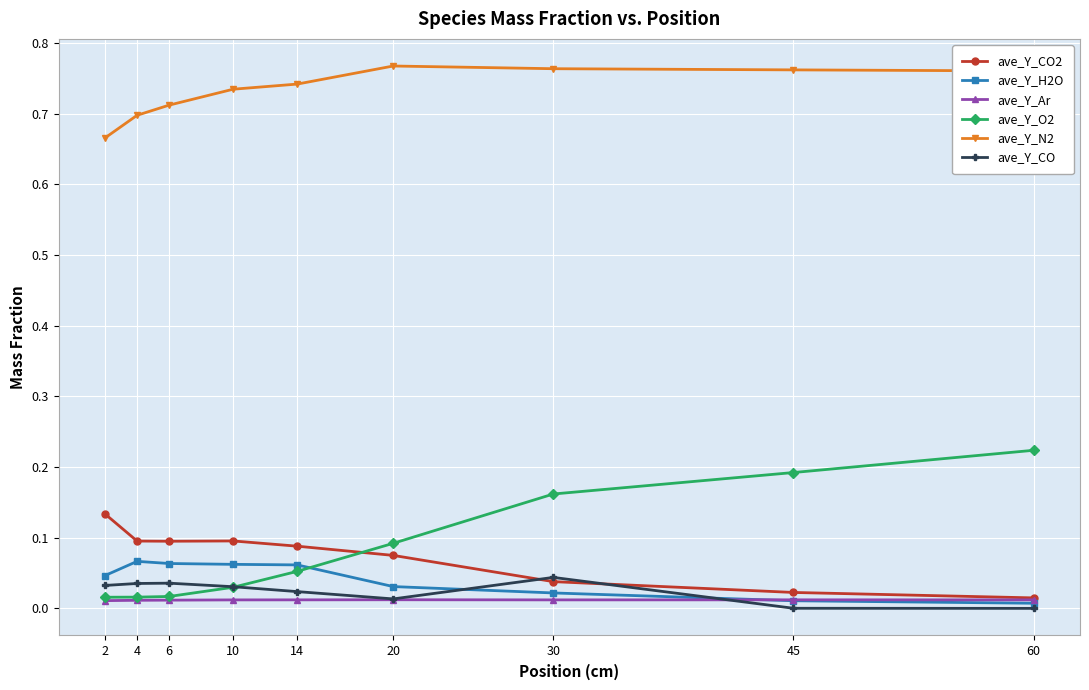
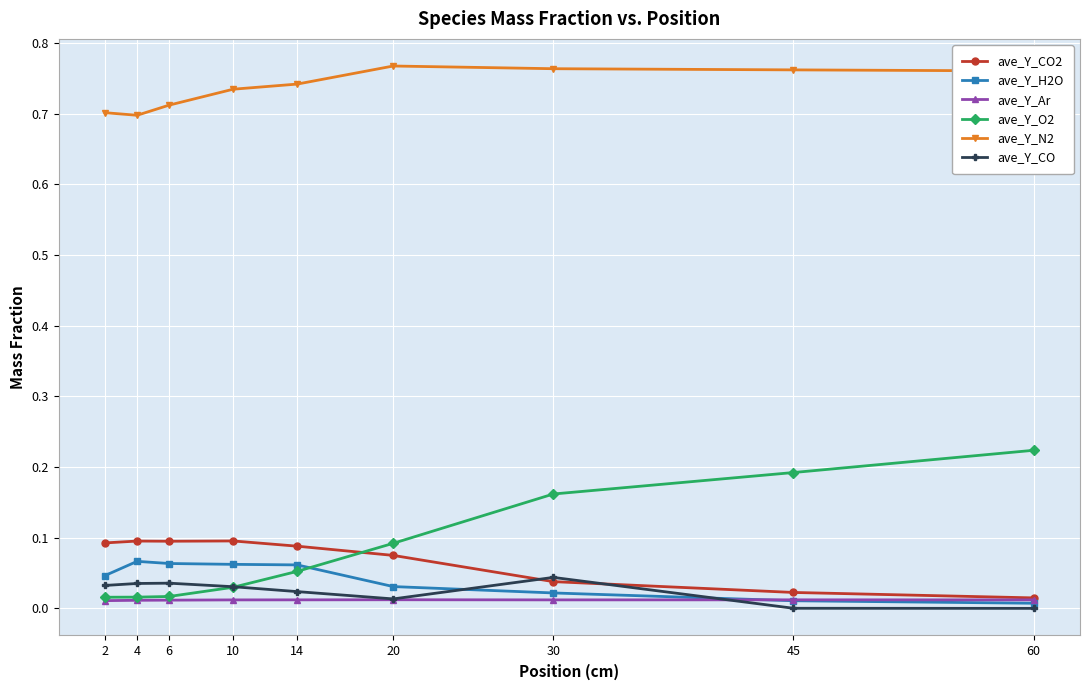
ave_Y_CO2, 2: 0.13 -> 0.09
ave_Y_N2, 2: 0.67 -> 0.70
